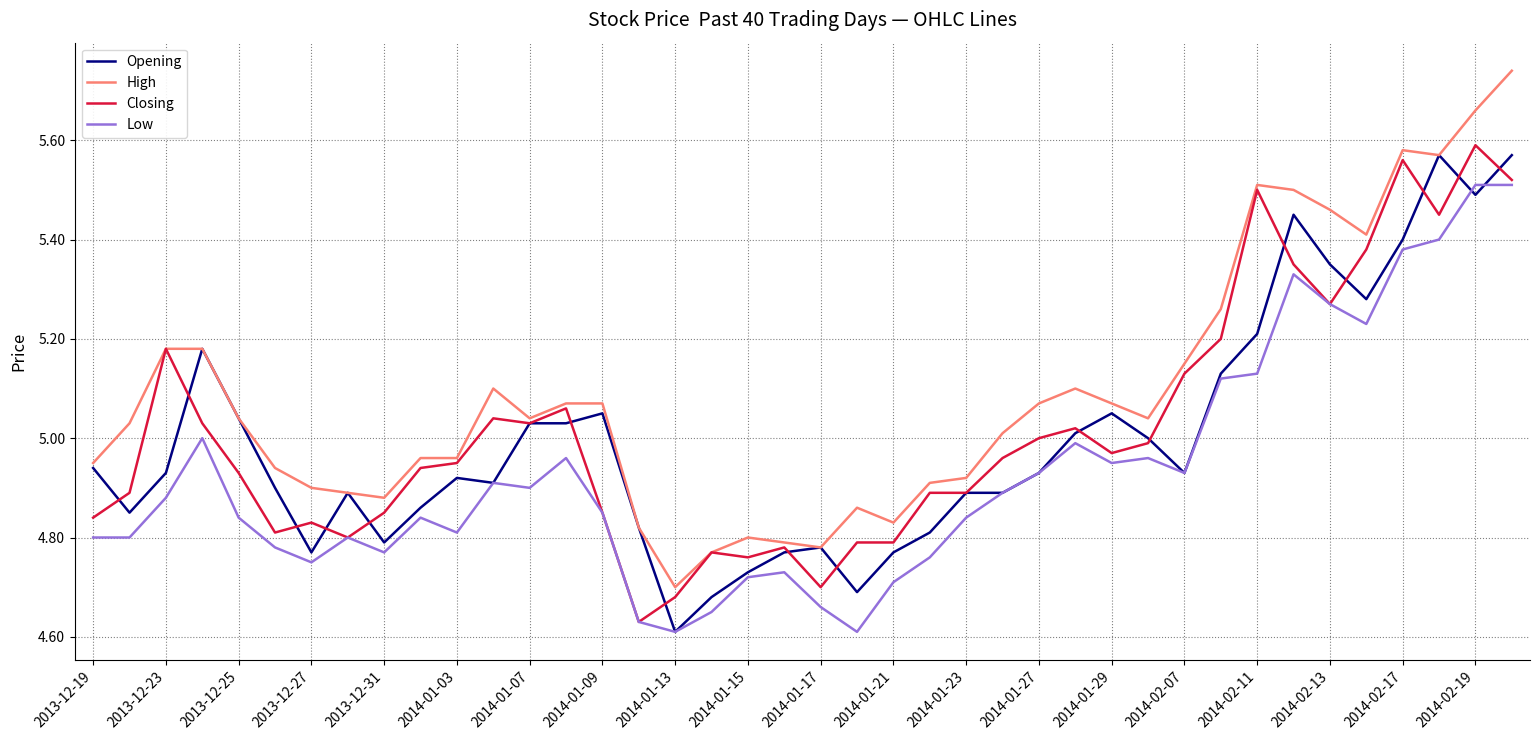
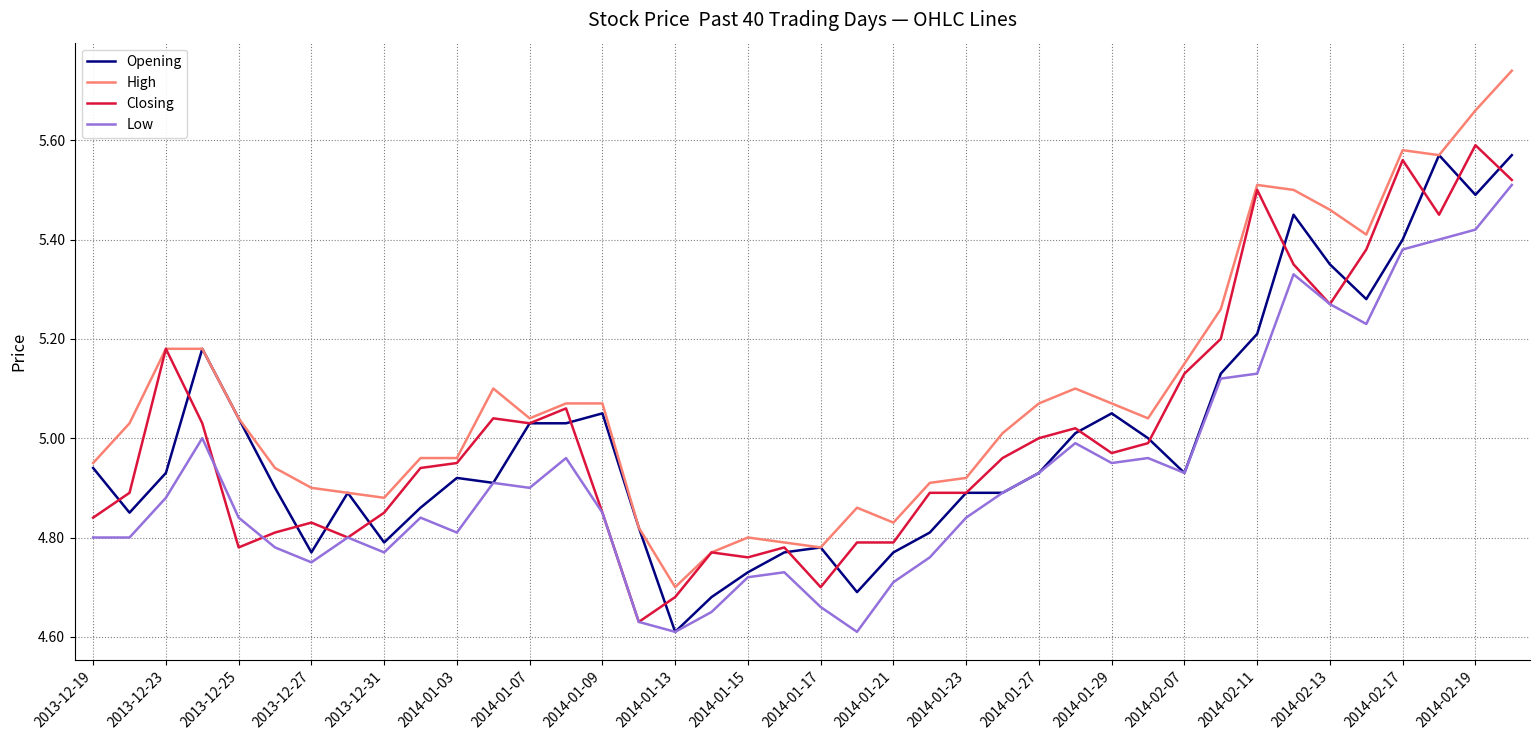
Closing, 2013-12-25: 4.93 -> 4.78
Low, 2014-02-19: 5.51 -> 5.42
